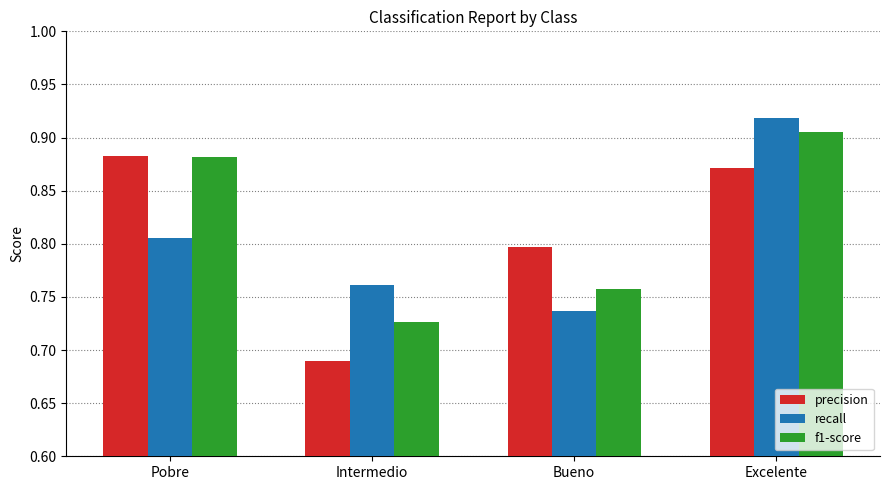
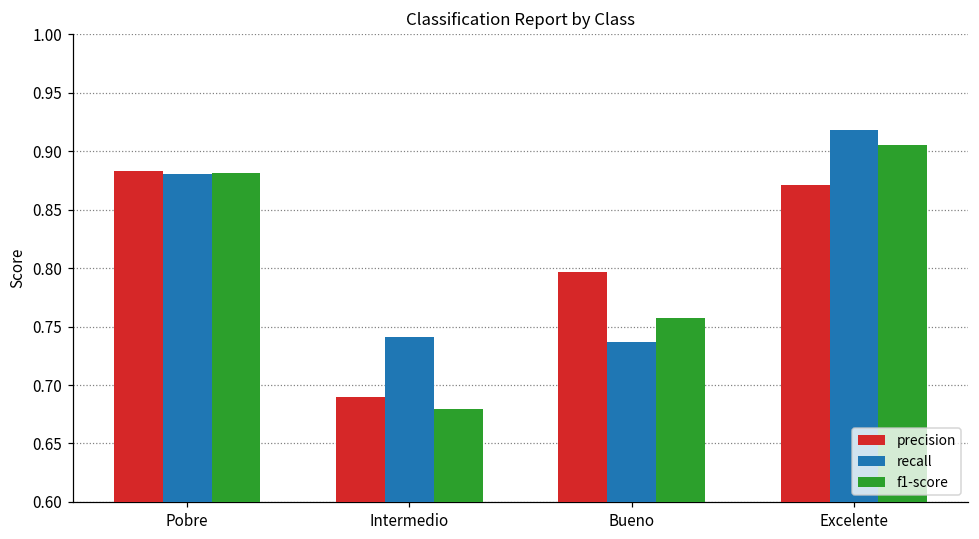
recall, Pobre: 0.806 -> 0.881
recall, Intermedio: 0.762 -> 0.741
f1-score, Intermedio: 0.726 -> 0.679
